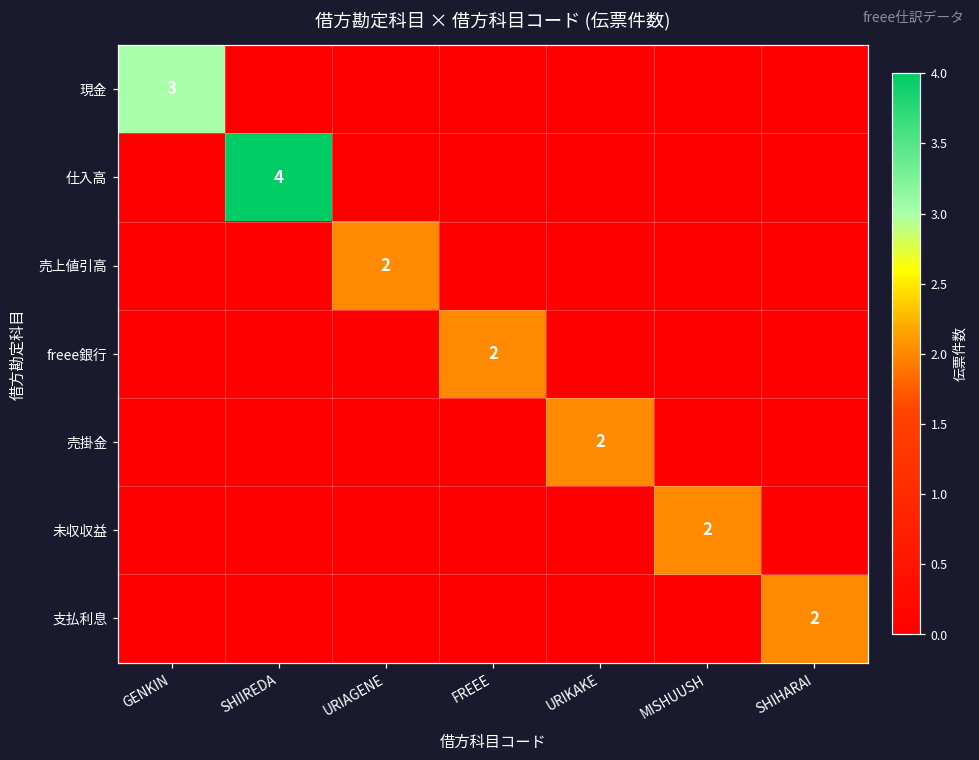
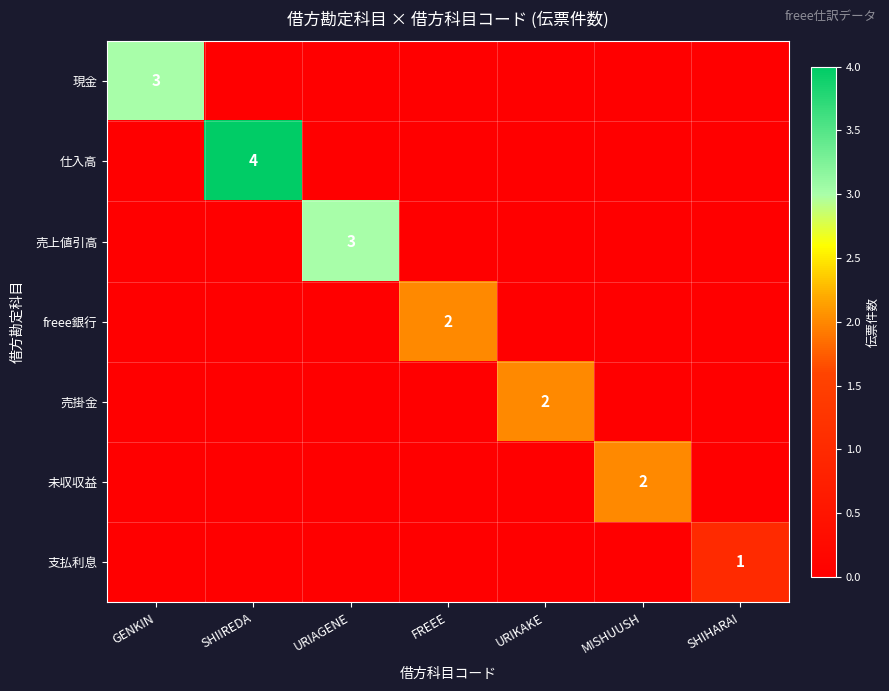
売上値引高, URIAGENE: 2 -> 3
支払利息, SHIHARAI: 2 -> 1
